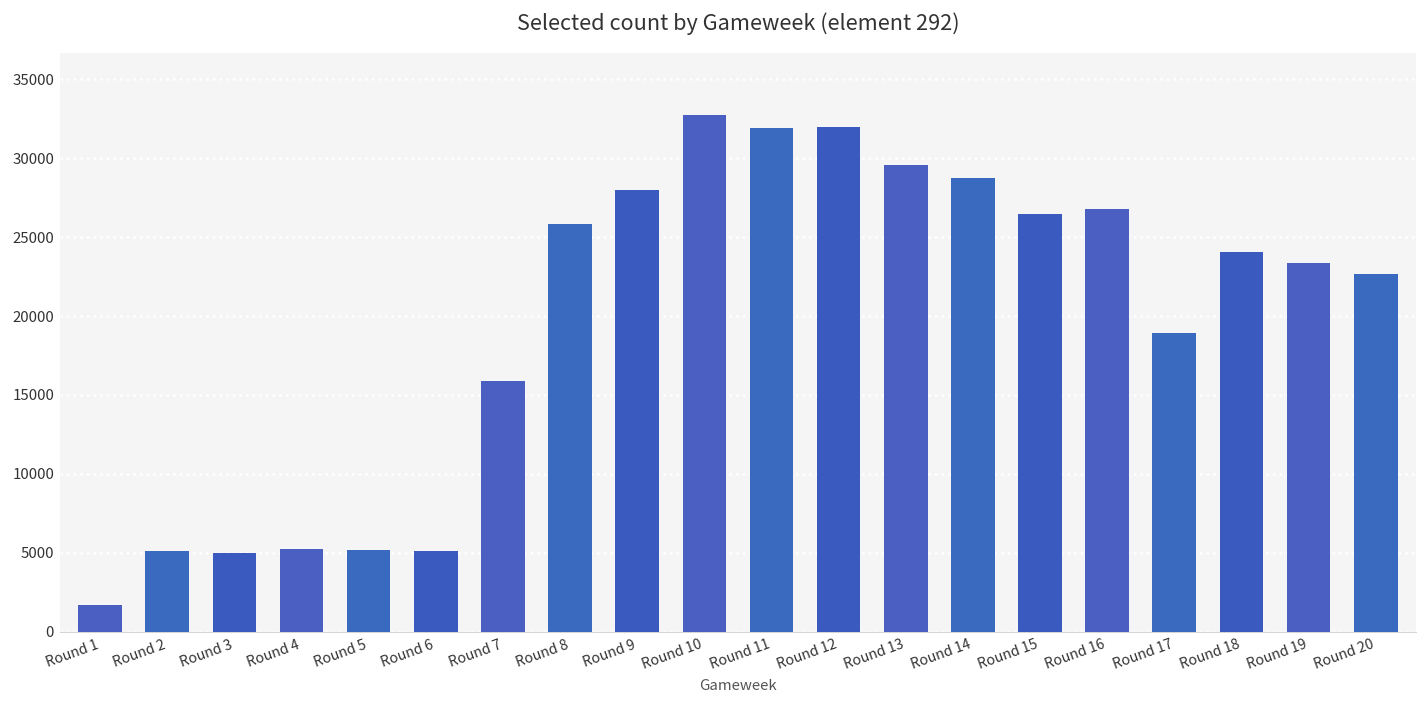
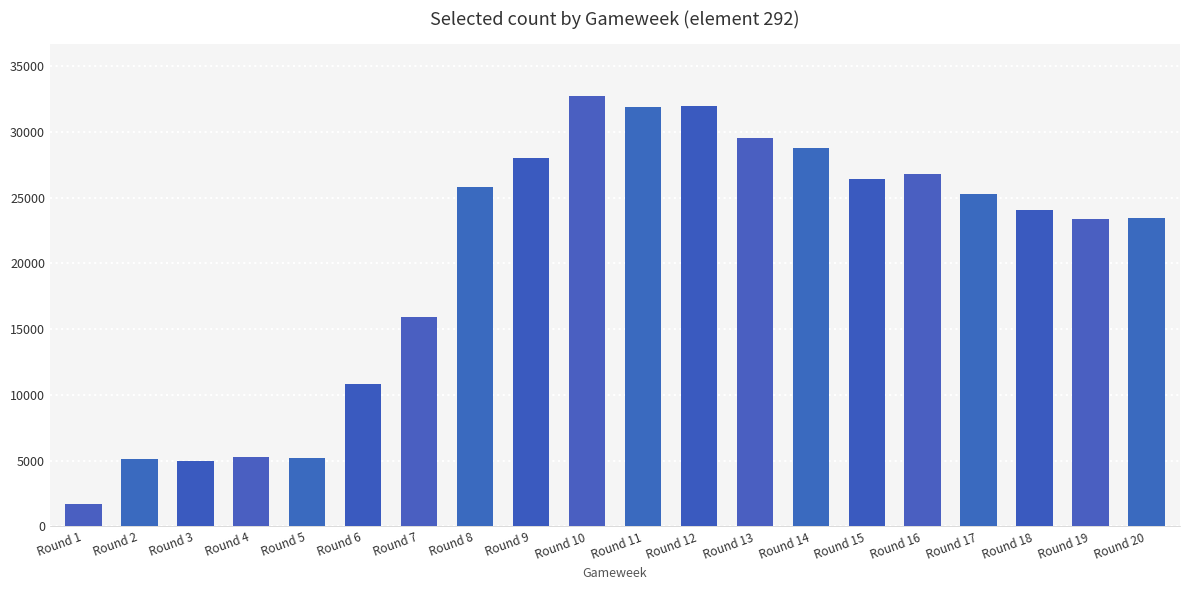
Round 6: 5100 -> 10800
Round 17: 18900 -> 25300
Round 20: 22600 -> 23400
